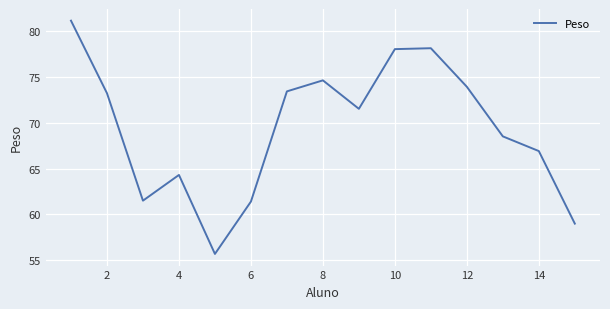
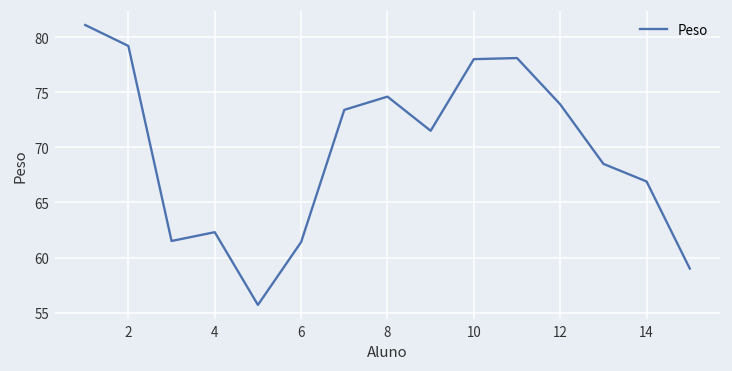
2: 73 -> 79
4: 64 -> 62
